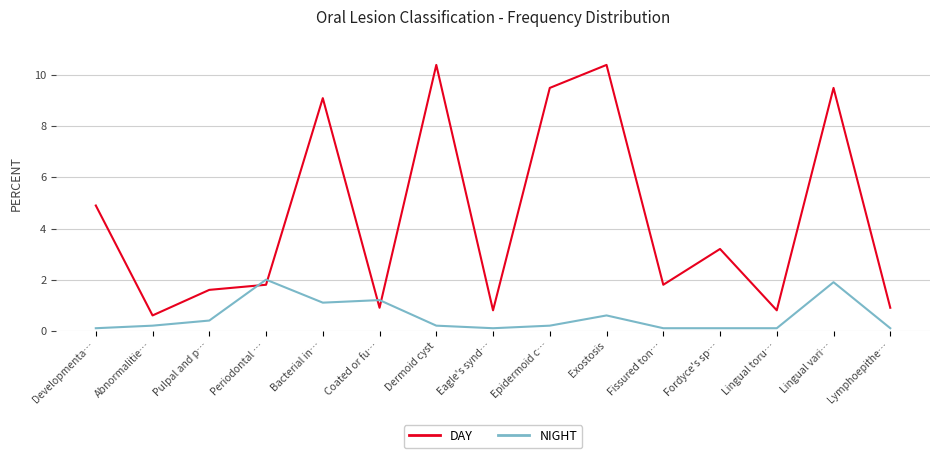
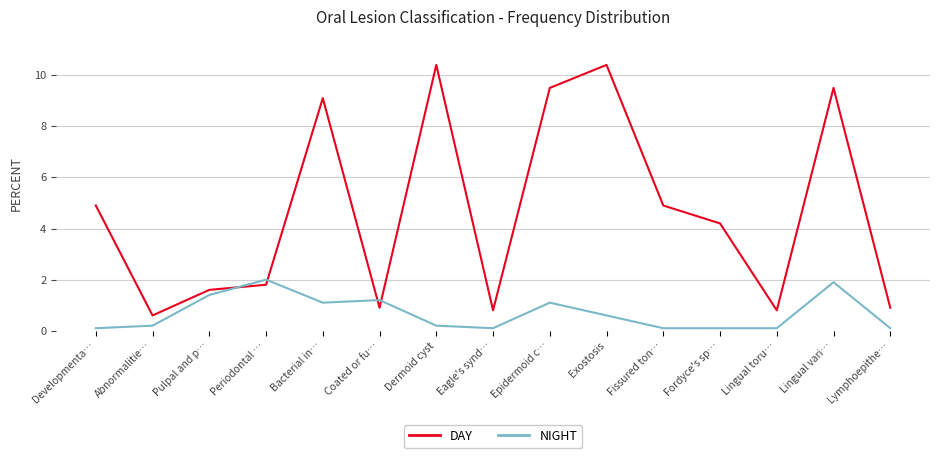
NIGHT, Pulpal and p…: 0.4 -> 1.4
NIGHT, Epidermoid c…: 0.2 -> 1.1
DAY, Fissured ton…: 1.8 -> 4.9
DAY, Fordyce's sp…: 3.2 -> 4.2
